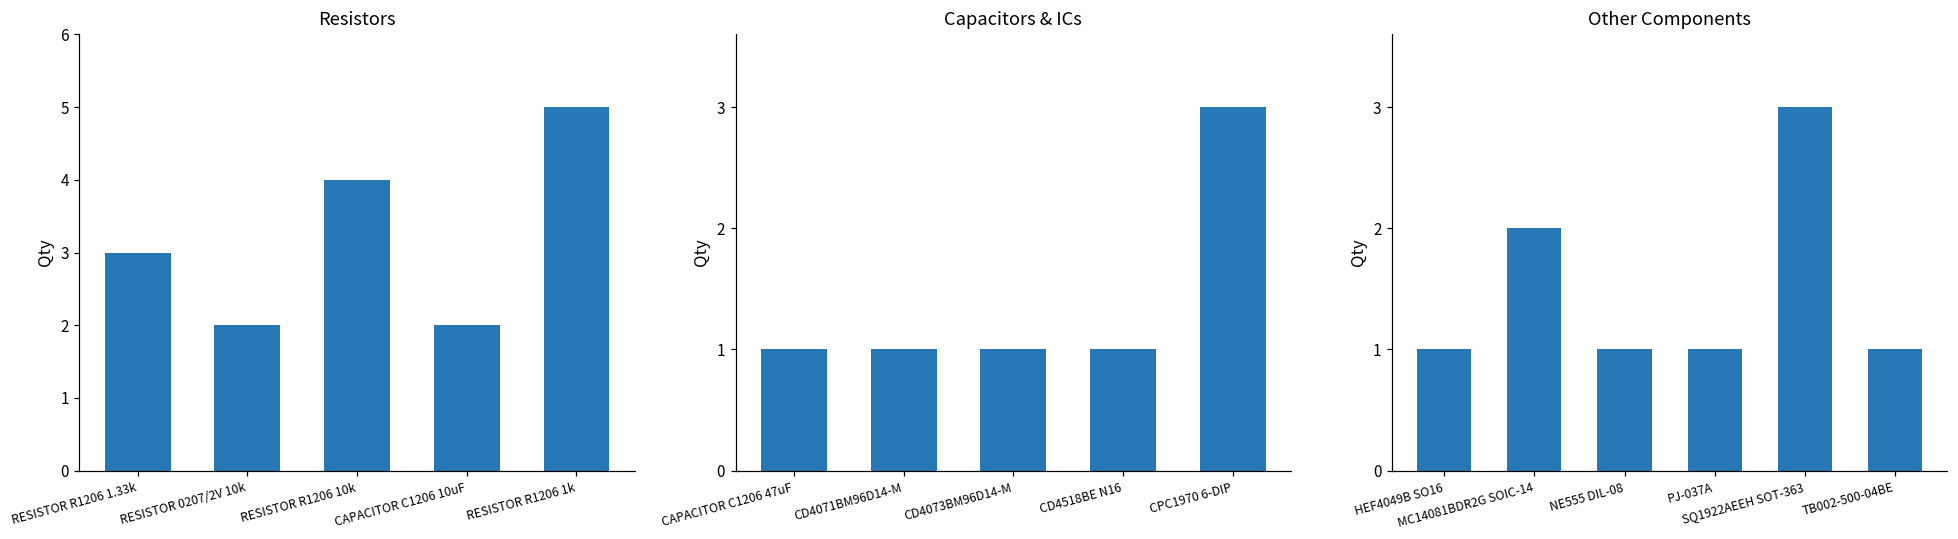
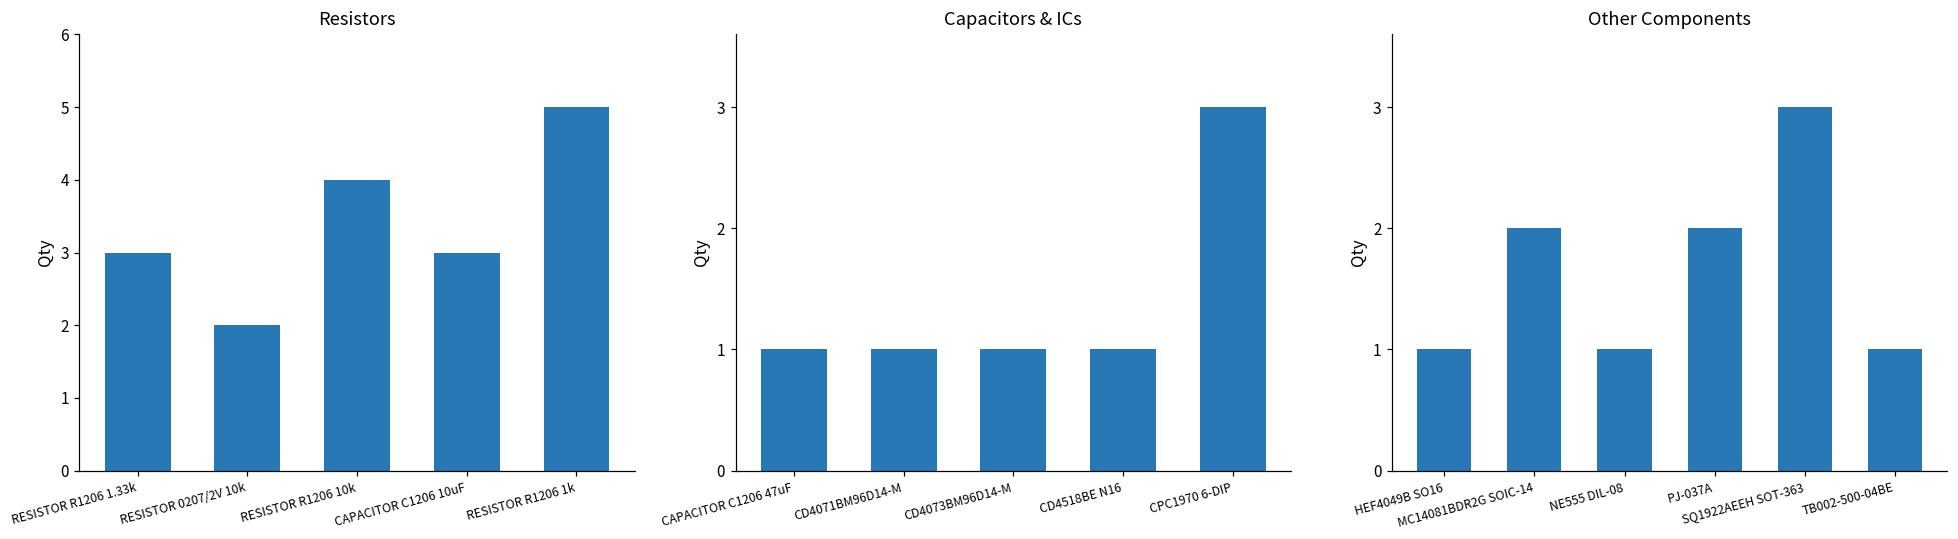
Resistors, CAPACITOR C1206 10uF: 2 -> 3
Other Components, PJ-037A: 1 -> 2
